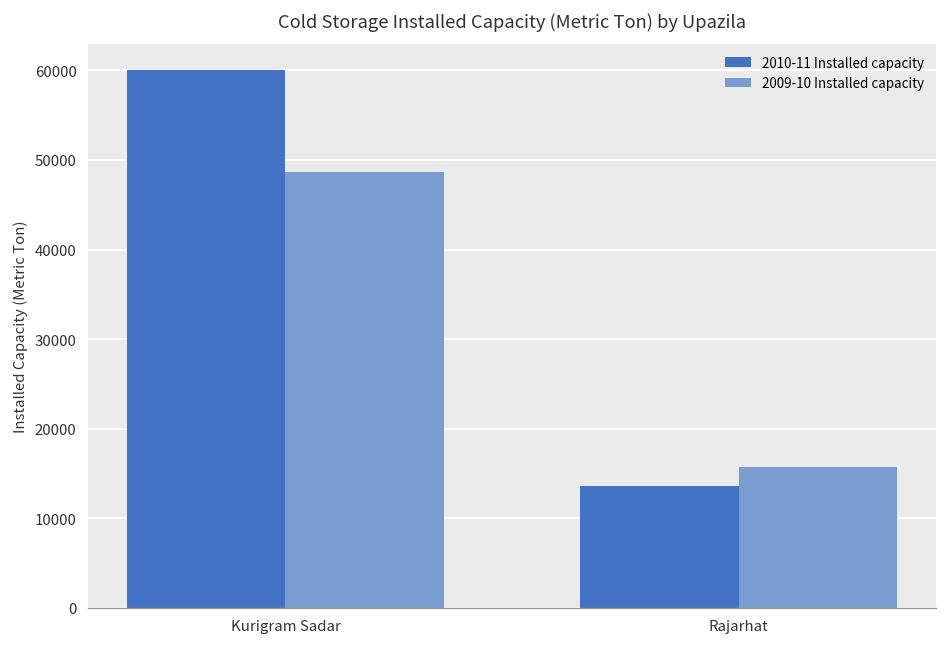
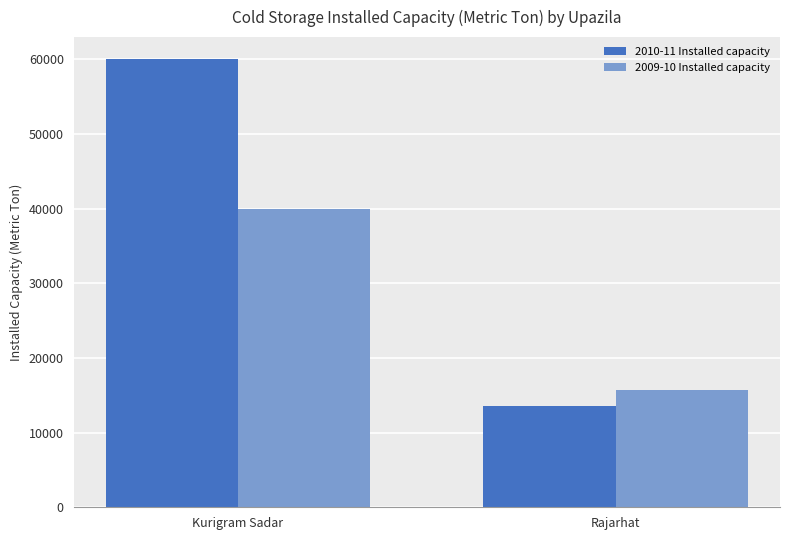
2009-10 Installed capacity, Kurigram Sadar: 49000 -> 40000
